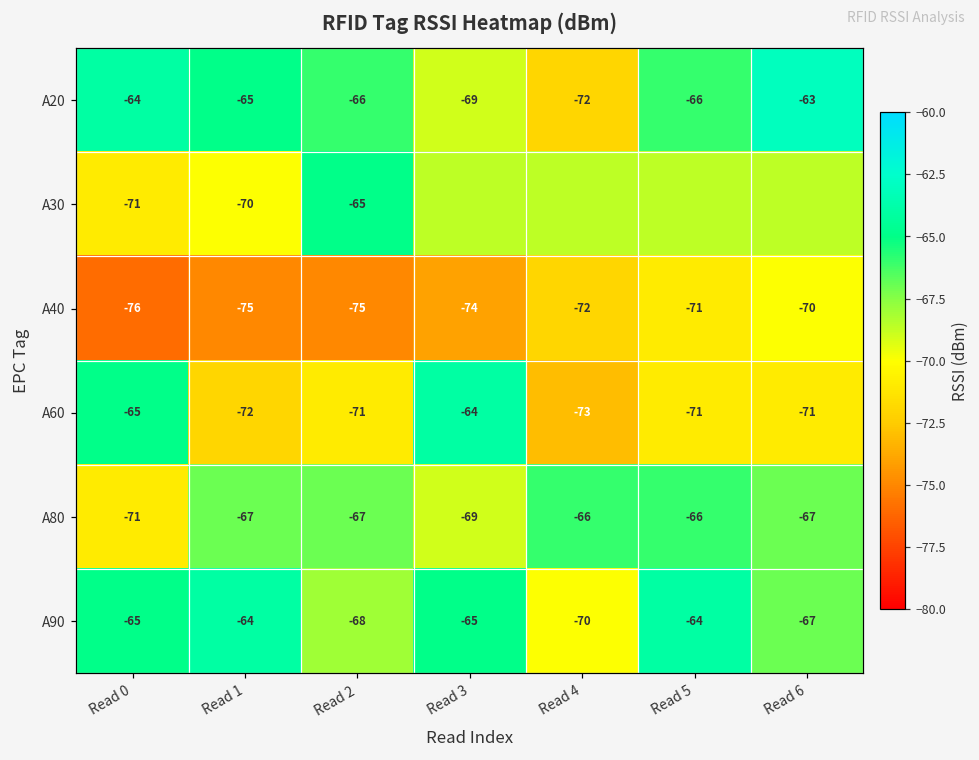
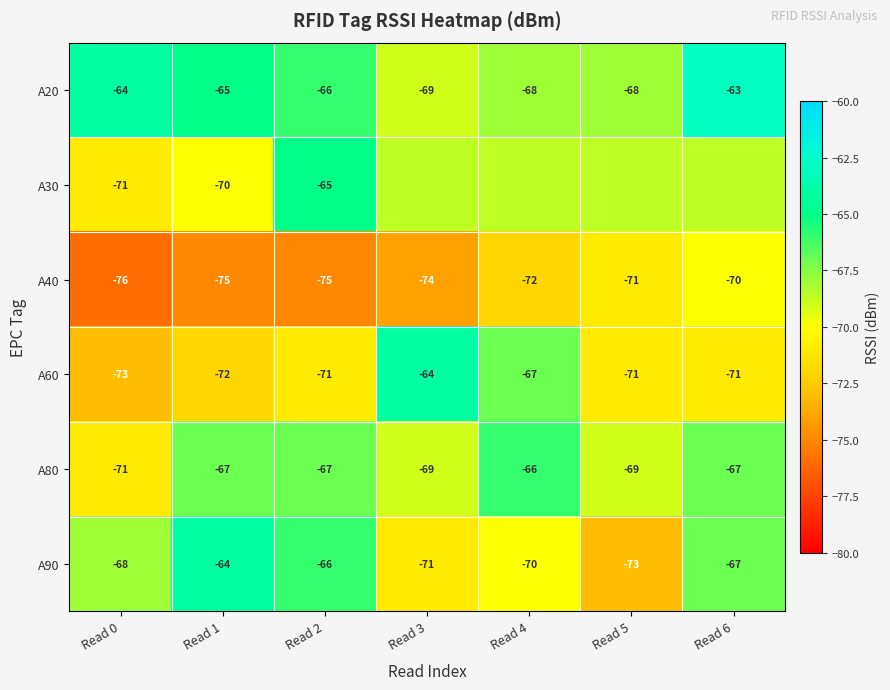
A20, Read 4: -72 -> -68
A20, Read 5: -66 -> -68
A60, Read 0: -65 -> -73
A60, Read 4: -73 -> -67
A80, Read 5: -66 -> -69
A90, Read 0: -65 -> -68
A90, Read 2: -68 -> -66
A90, Read 3: -65 -> -71
A90, Read 5: -64 -> -73
